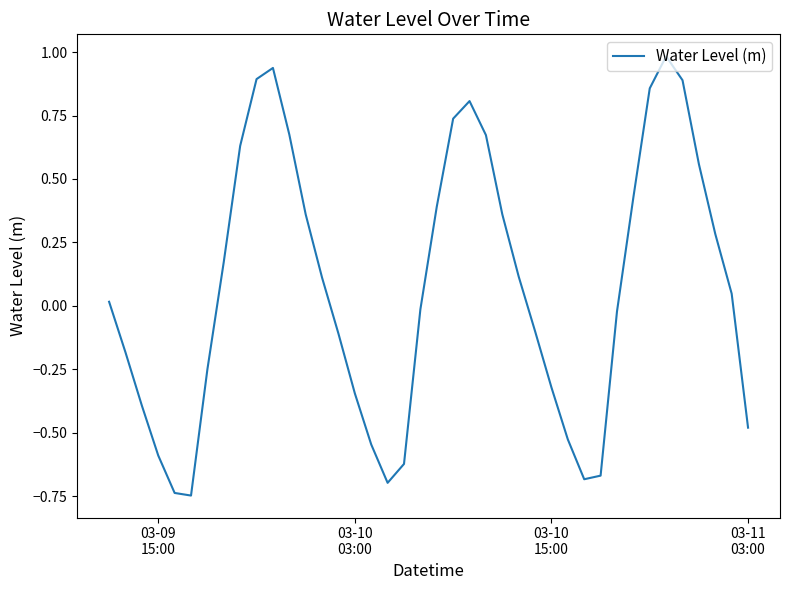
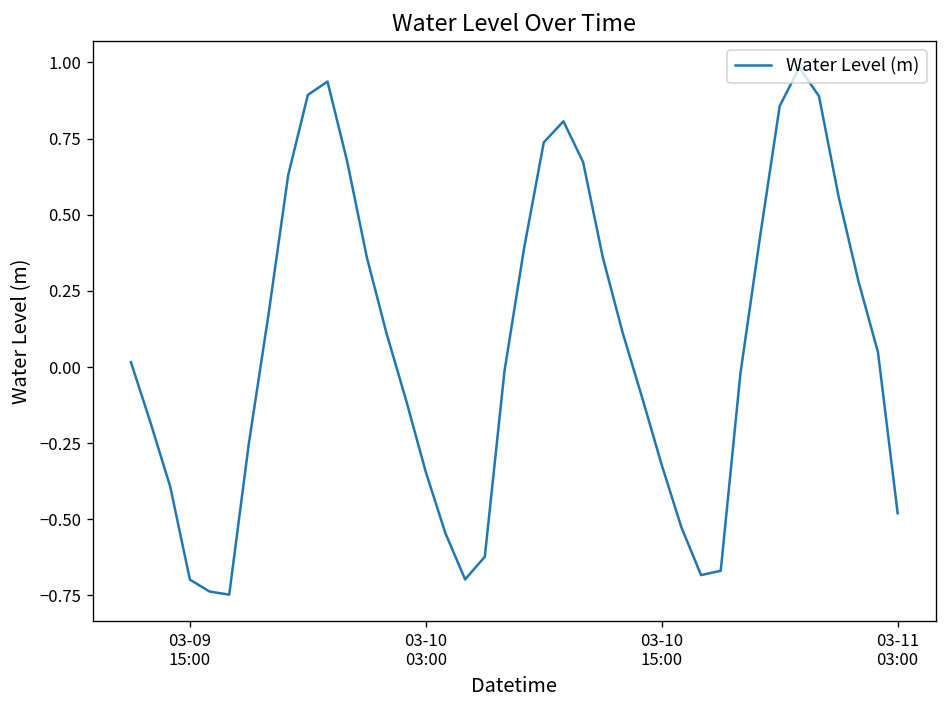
03-09 15:00: -0.59 -> -0.70
